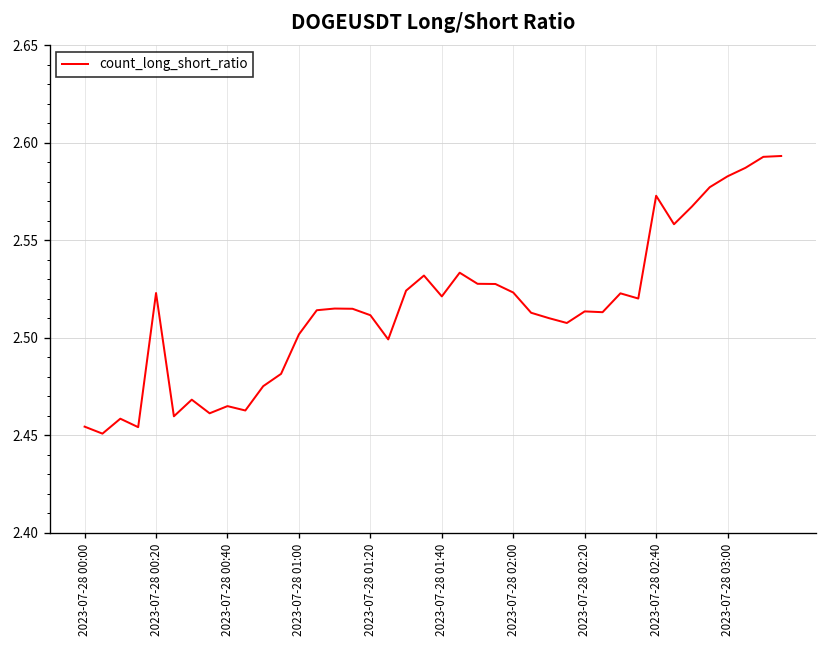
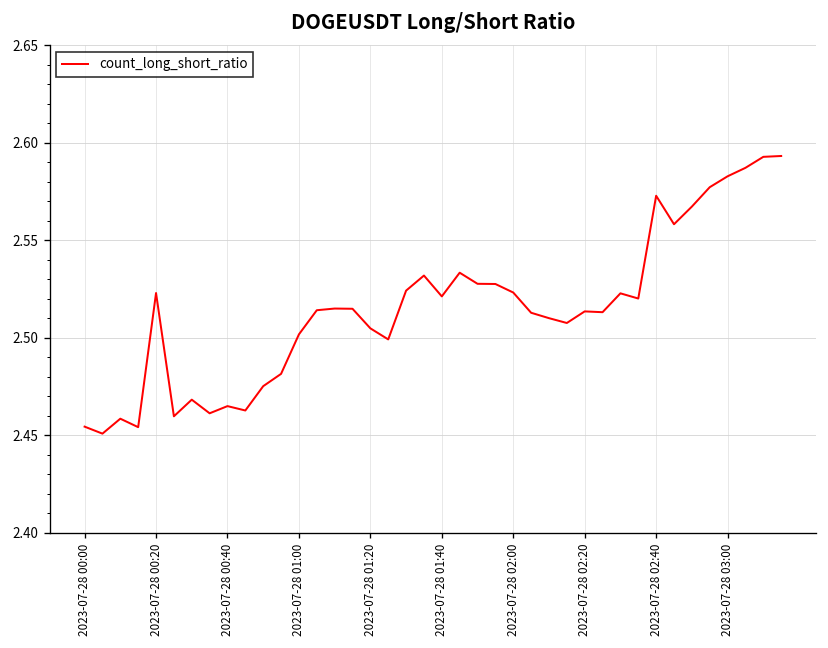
2023-07-28 01:20: 2.512 -> 2.505
